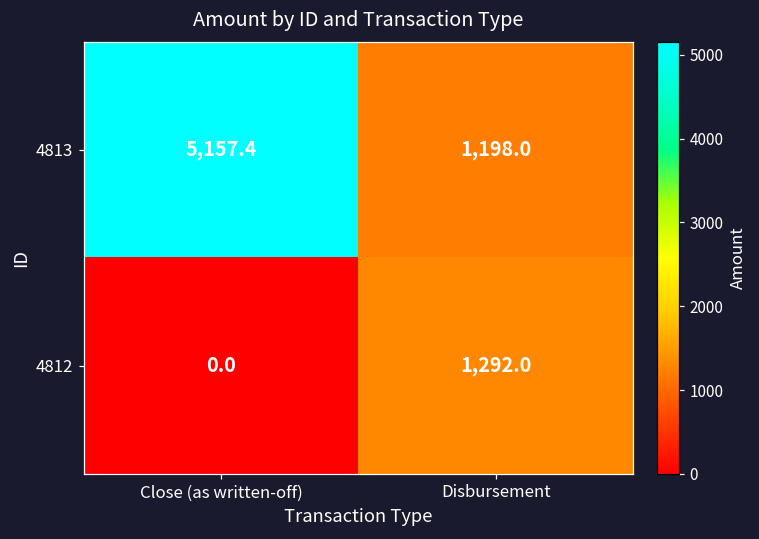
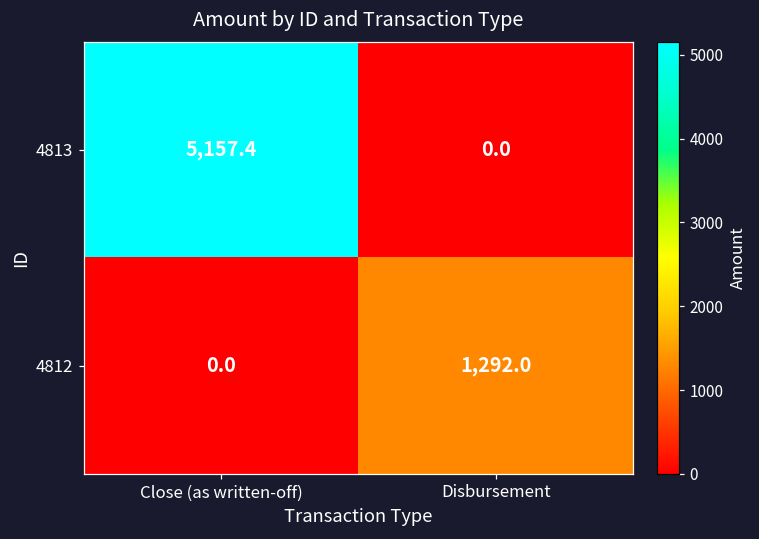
4813, Disbursement: 1,198.0 -> 0.0
